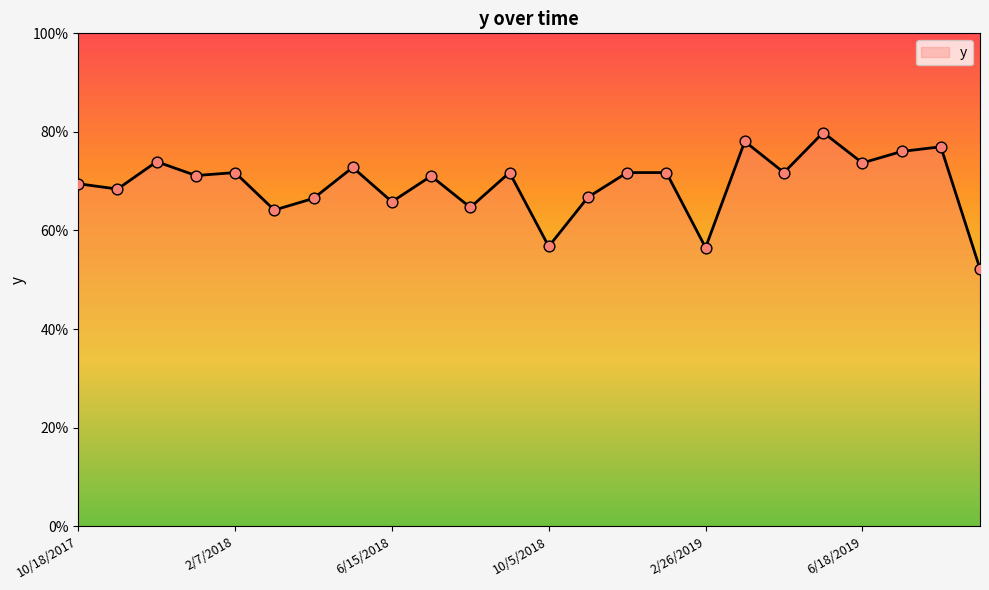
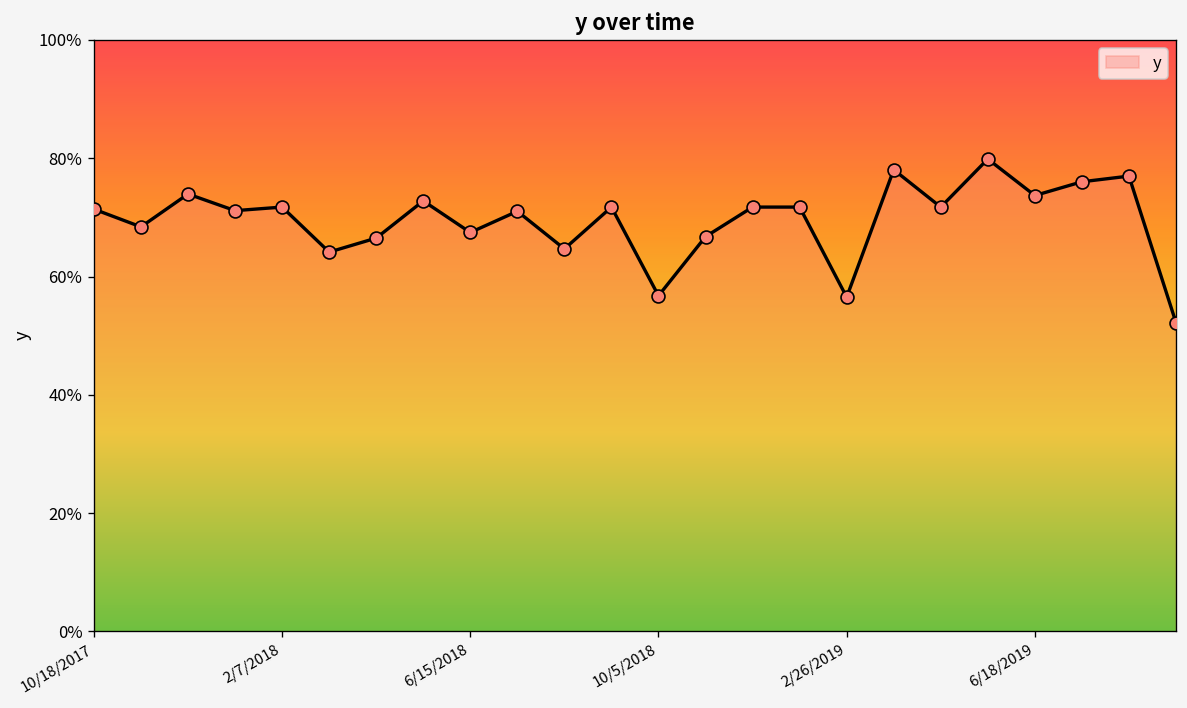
10/18/2017: 69% -> 71%
6/15/2018: 66% -> 67%
